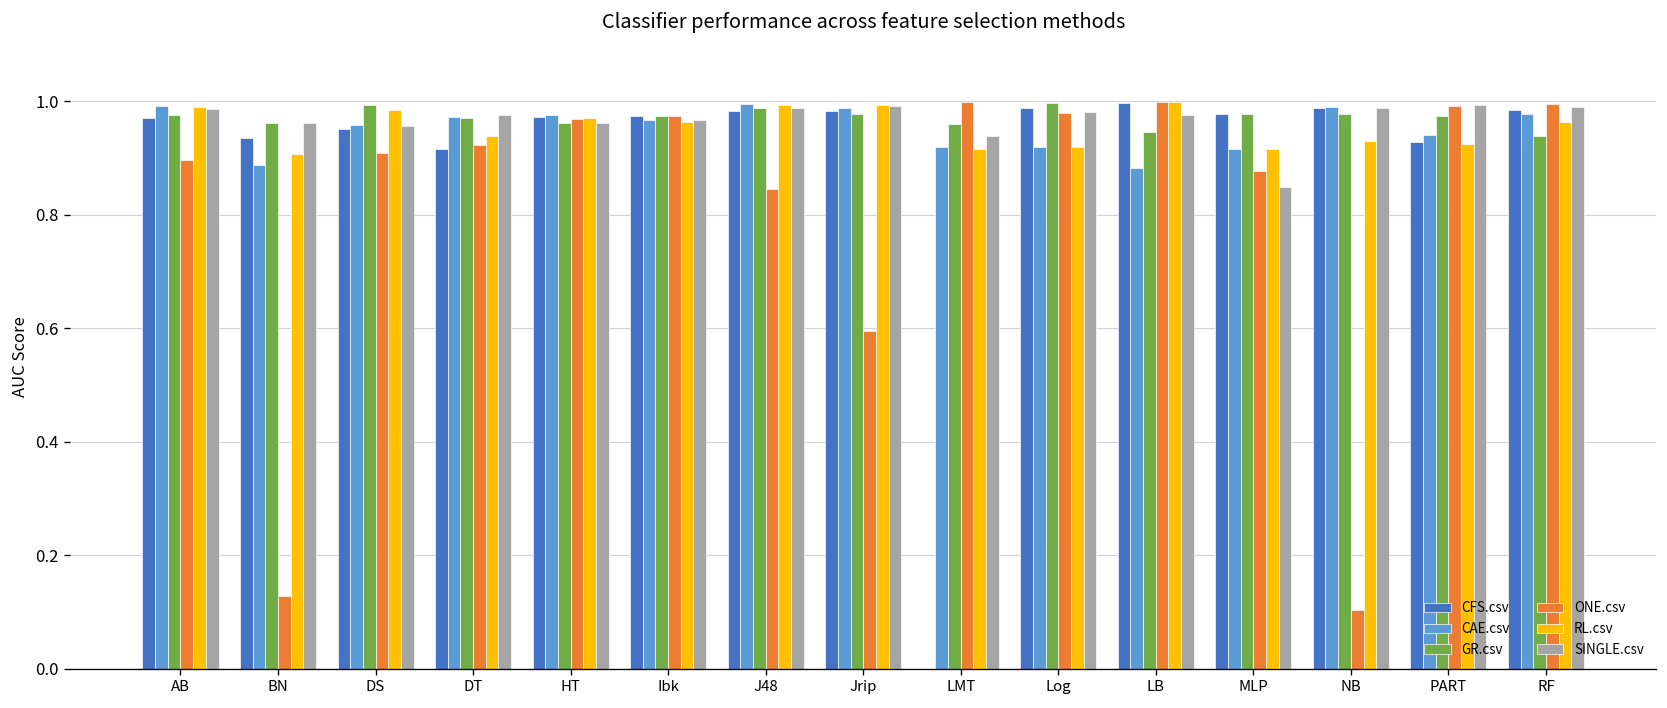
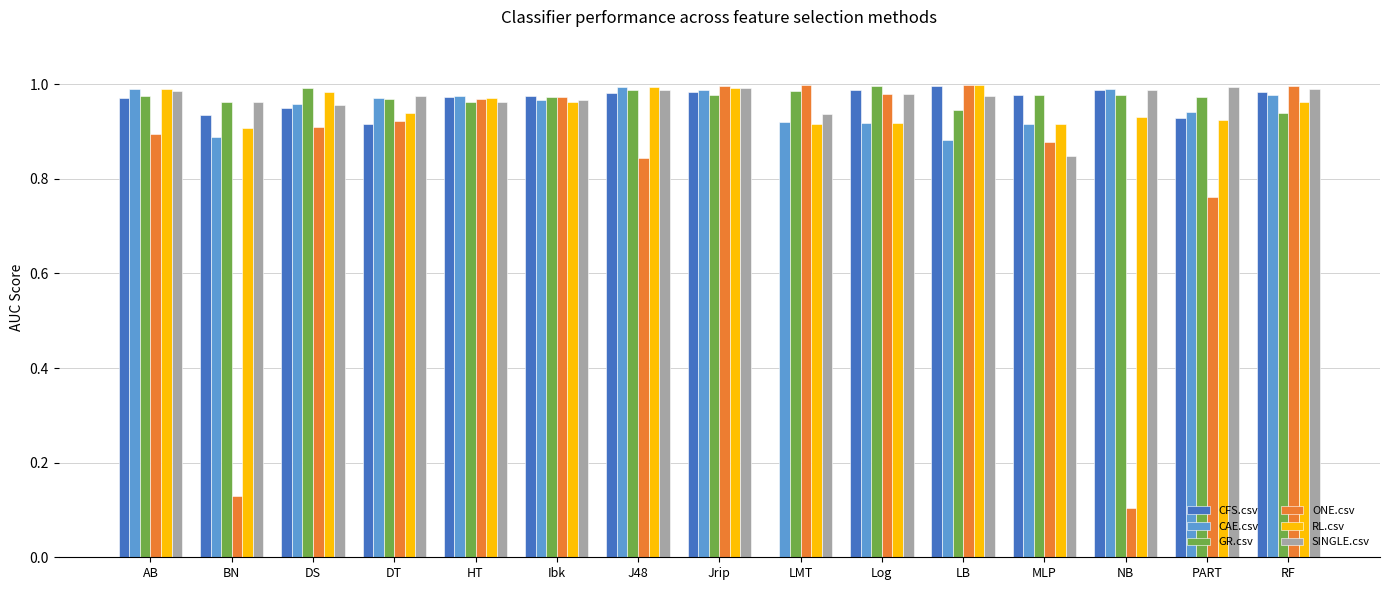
ONE.csv, Jrip: 0.60 -> 1.00
GR.csv, LMT: 0.96 -> 0.99
ONE.csv, PART: 0.99 -> 0.76
